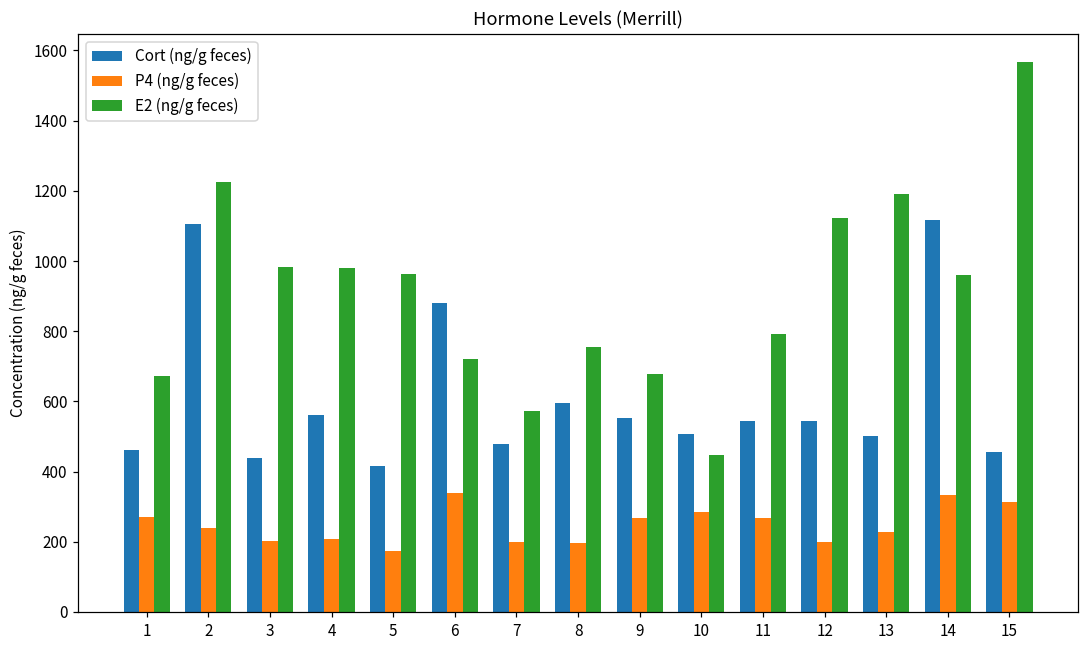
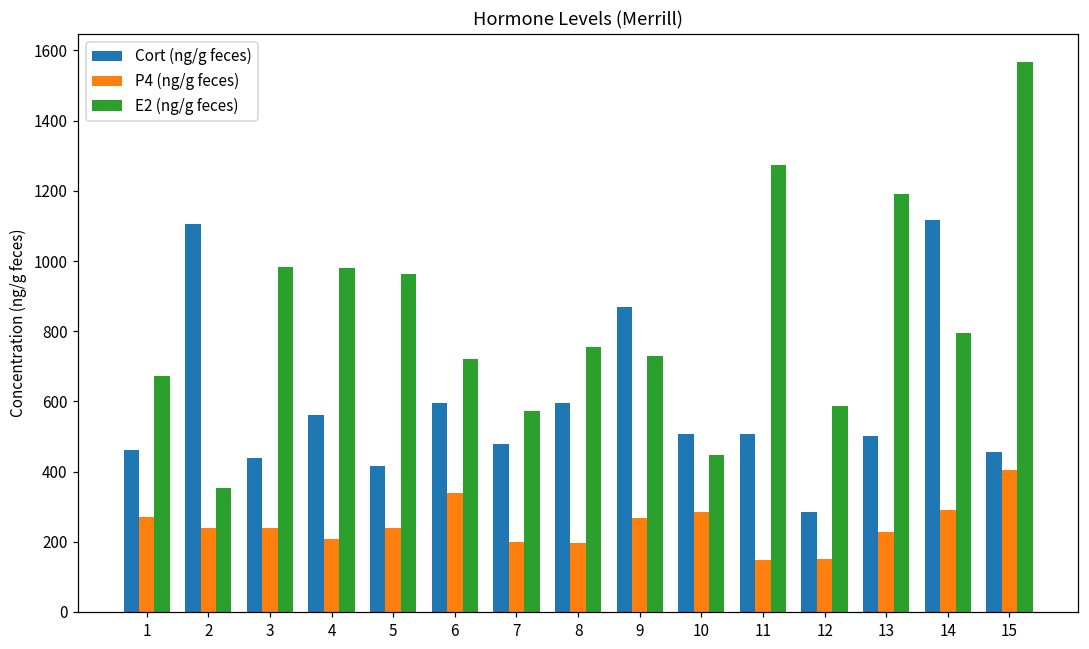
E2 (ng/g feces), 2: 1230 -> 350
P4 (ng/g feces), 3: 200 -> 240
P4 (ng/g feces), 5: 170 -> 240
Cort (ng/g feces), 6: 880 -> 590
Cort (ng/g feces), 9: 550 -> 870
E2 (ng/g feces), 9: 680 -> 730
Cort (ng/g feces), 11: 540 -> 510
P4 (ng/g feces), 11: 270 -> 150
E2 (ng/g feces), 11: 790 -> 1270
Cort (ng/g feces), 12: 540 -> 290
P4 (ng/g feces), 12: 200 -> 150
E2 (ng/g feces), 12: 1120 -> 590
P4 (ng/g feces), 14: 330 -> 290
E2 (ng/g feces), 14: 960 -> 790
P4 (ng/g feces), 15: 310 -> 400
